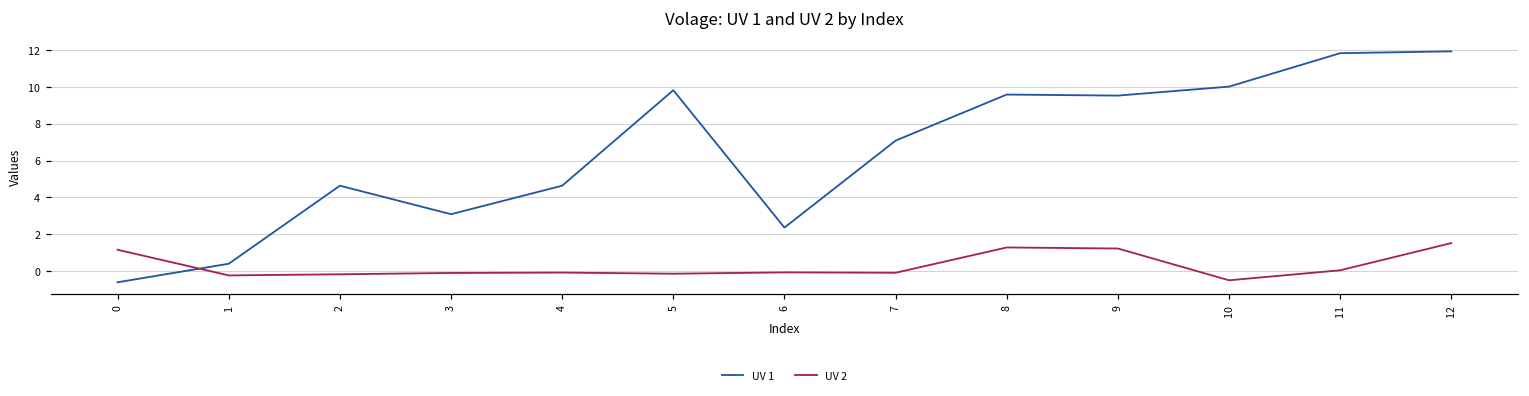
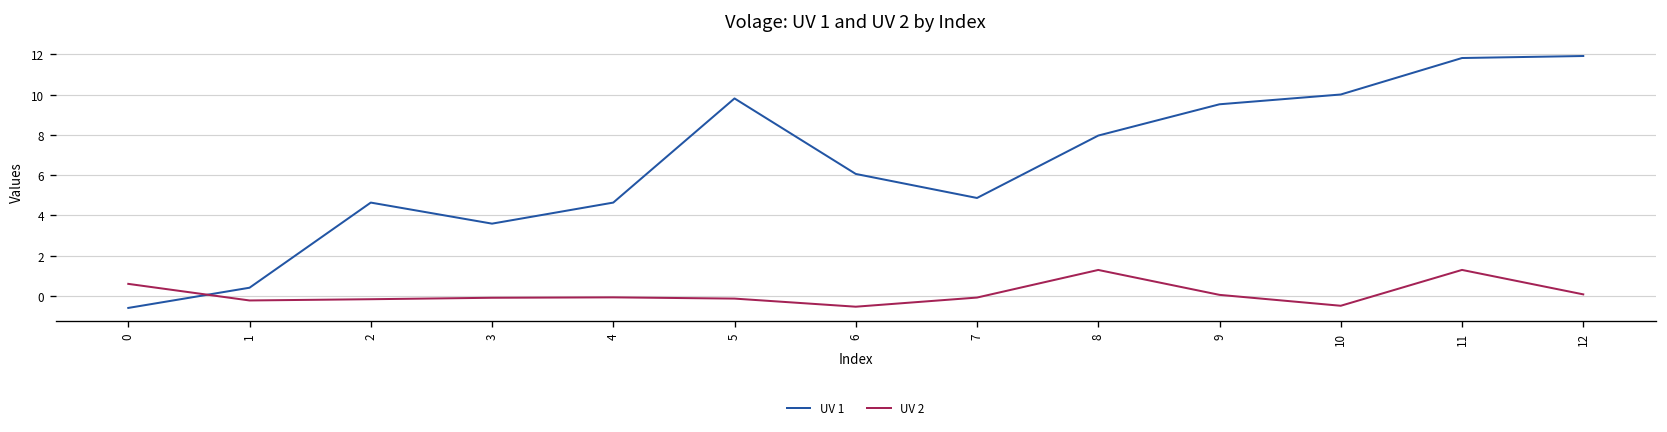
UV 2, 0: 1.2 -> 0.6
UV 1, 3: 3.1 -> 3.6
UV 1, 6: 2.4 -> 6.1
UV 2, 6: -0.1 -> -0.5
UV 1, 7: 7.1 -> 4.9
UV 1, 8: 9.6 -> 8.0
UV 2, 9: 1.2 -> 0.1
UV 2, 11: 0.1 -> 1.3
UV 2, 12: 1.5 -> 0.1
